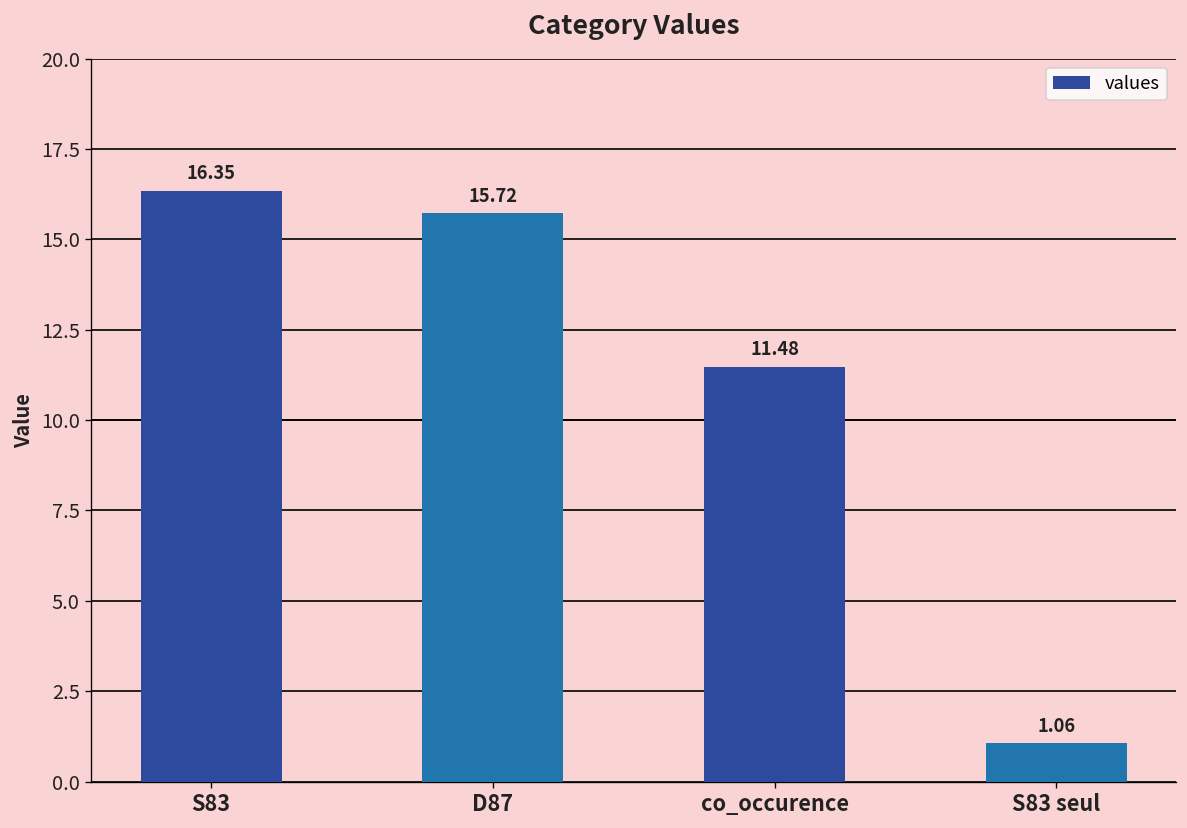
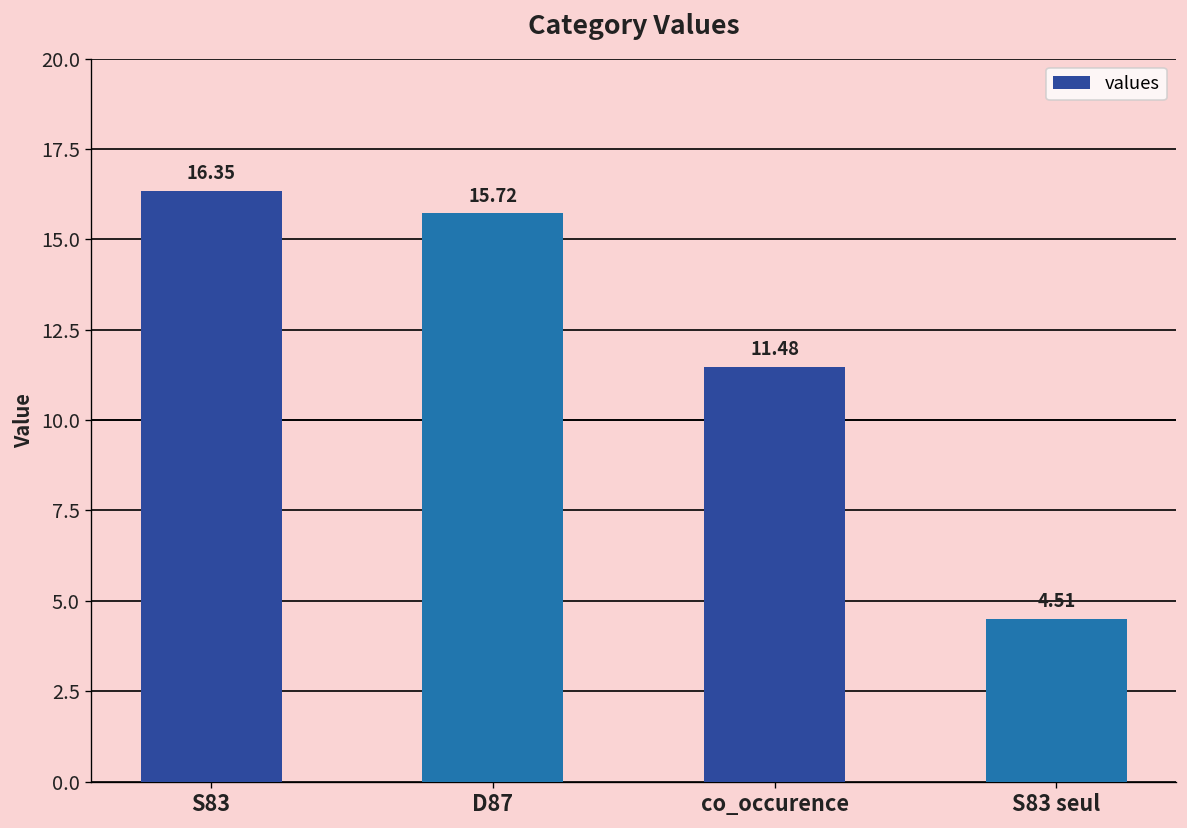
S83 seul: 1.06 -> 4.51
